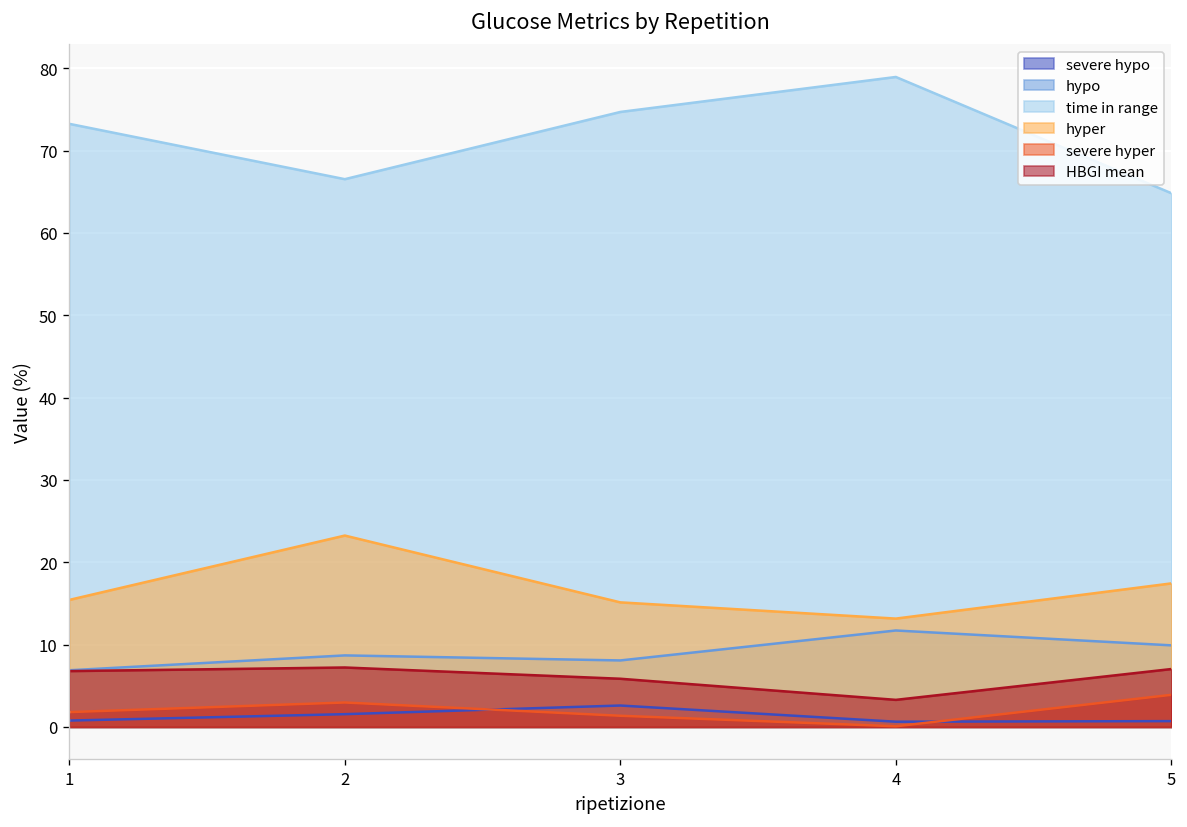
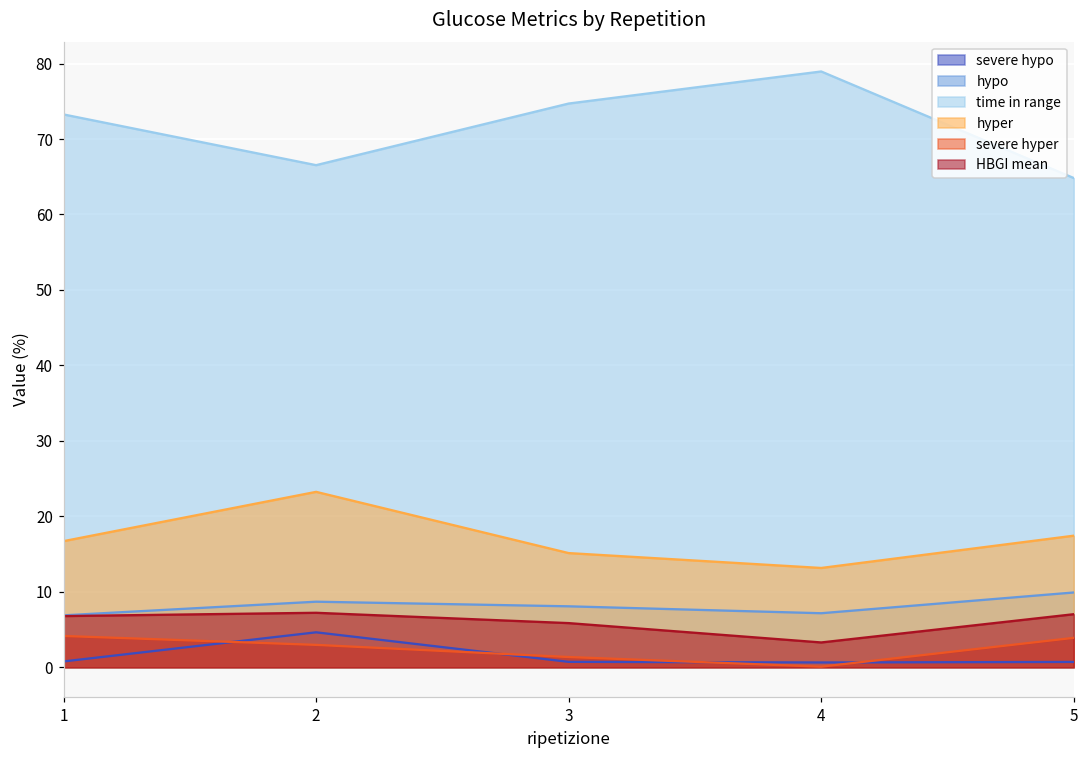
hyper, 1: 15 -> 17
severe hyper, 1: 2 -> 4
severe hypo, 2: 2 -> 5
severe hypo, 3: 3 -> 1
hypo, 4: 12 -> 7
